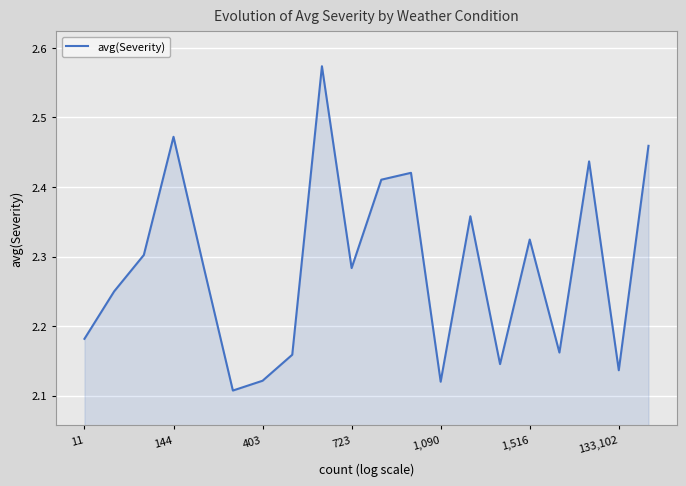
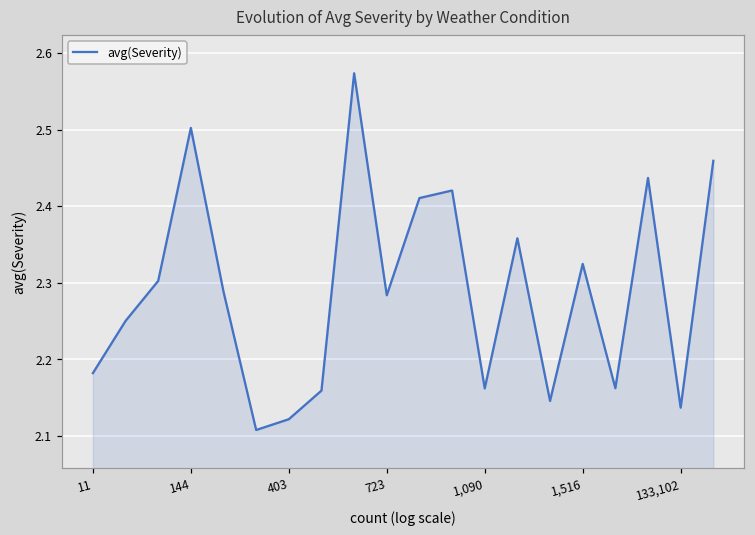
144: 2.47 -> 2.50
1,090: 2.12 -> 2.16
